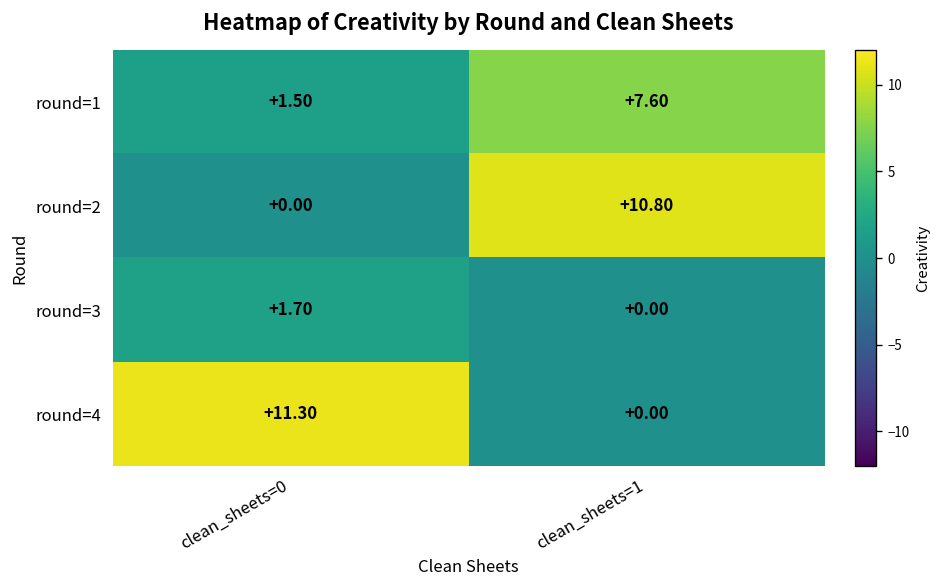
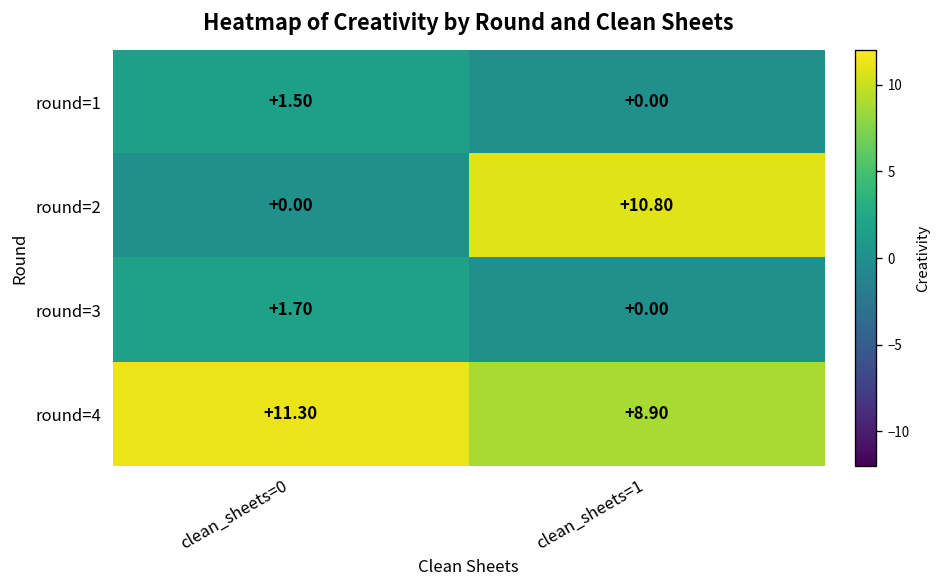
round=1, clean_sheets=1: +7.60 -> +0.00
round=4, clean_sheets=1: +0.00 -> +8.90
